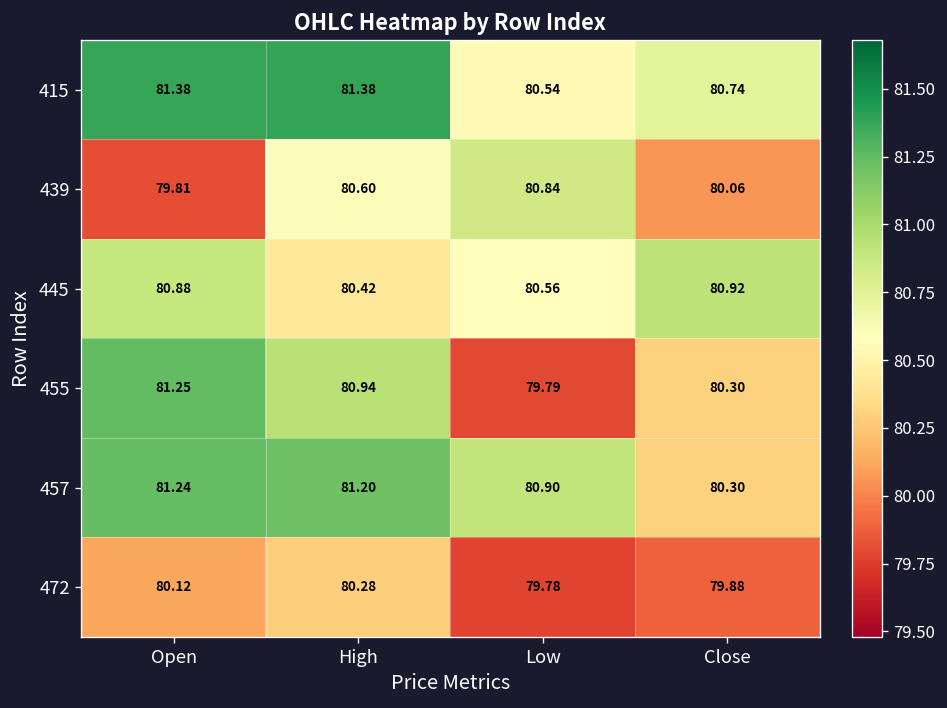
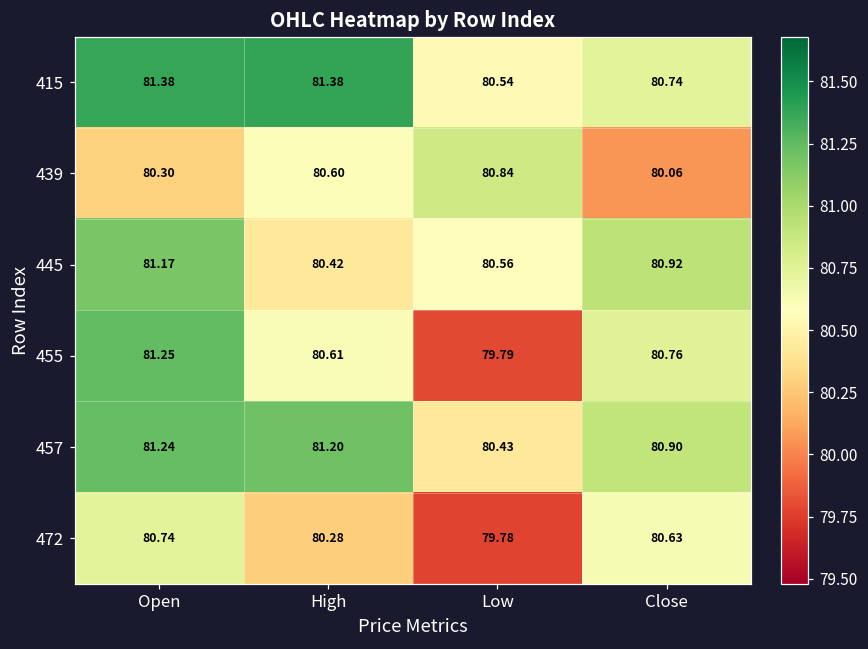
439, Open: 79.81 -> 80.30
445, Open: 80.88 -> 81.17
455, High: 80.94 -> 80.61
455, Close: 80.30 -> 80.76
457, Low: 80.90 -> 80.43
457, Close: 80.30 -> 80.90
472, Open: 80.12 -> 80.74
472, Close: 79.88 -> 80.63
